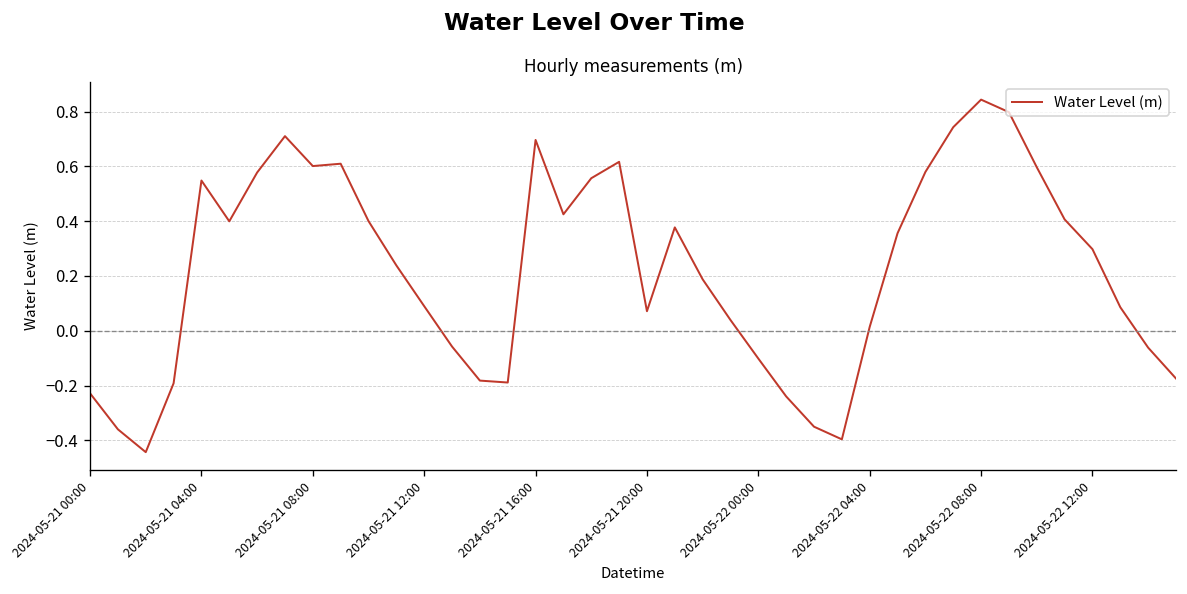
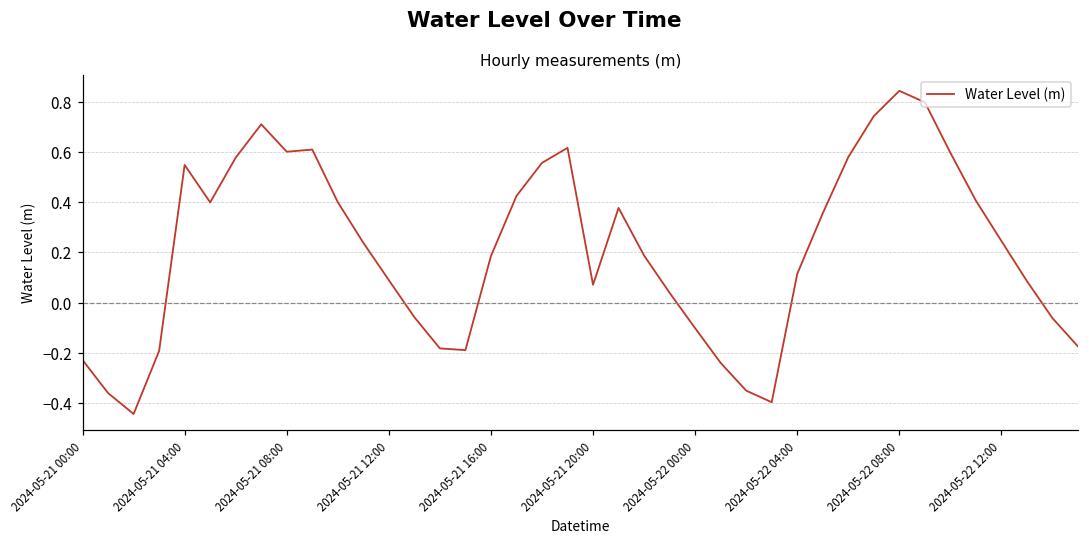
2024-05-21 16:00: 0.70 -> 0.19
2024-05-22 04:00: 0.01 -> 0.11
2024-05-22 12:00: 0.30 -> 0.25
